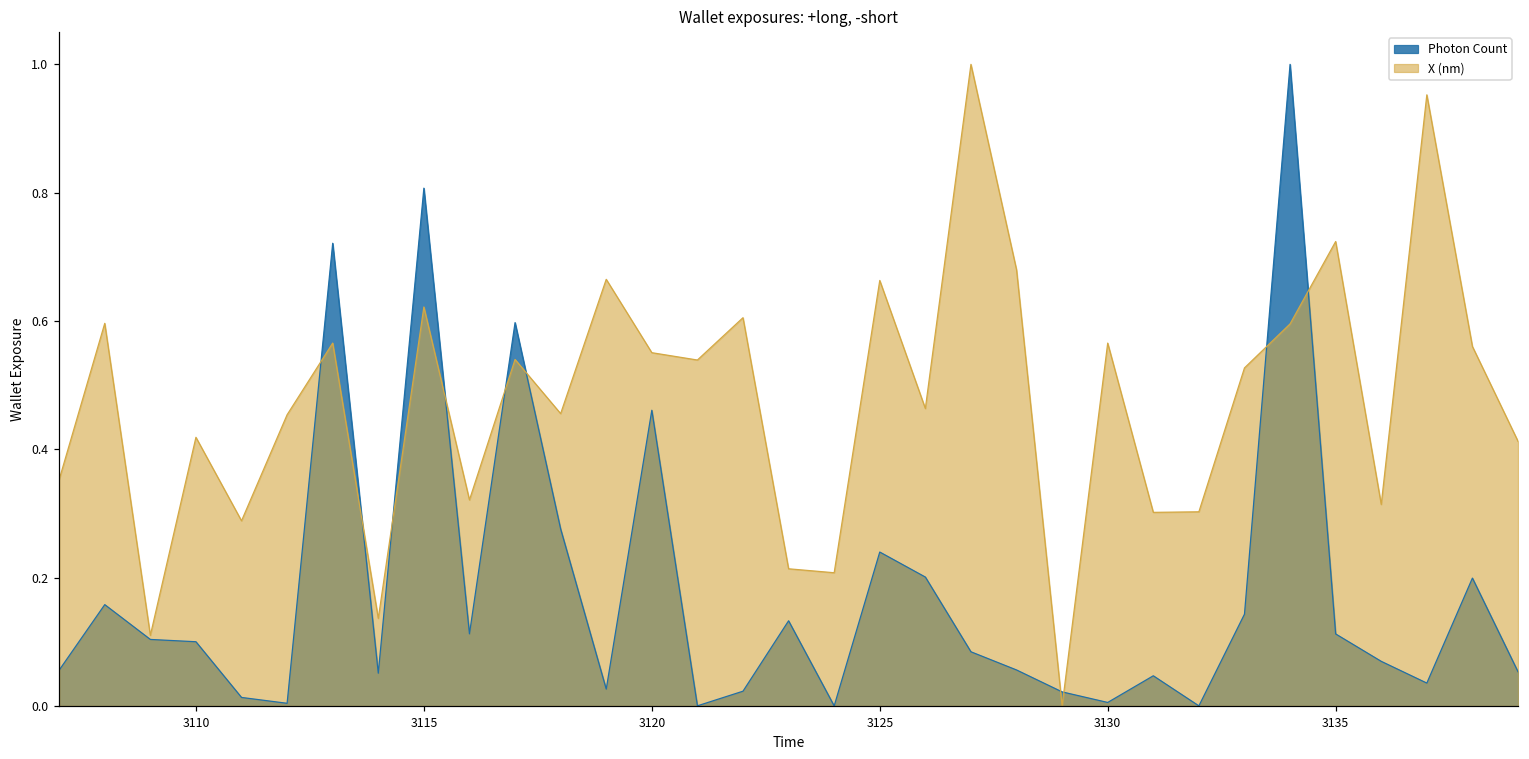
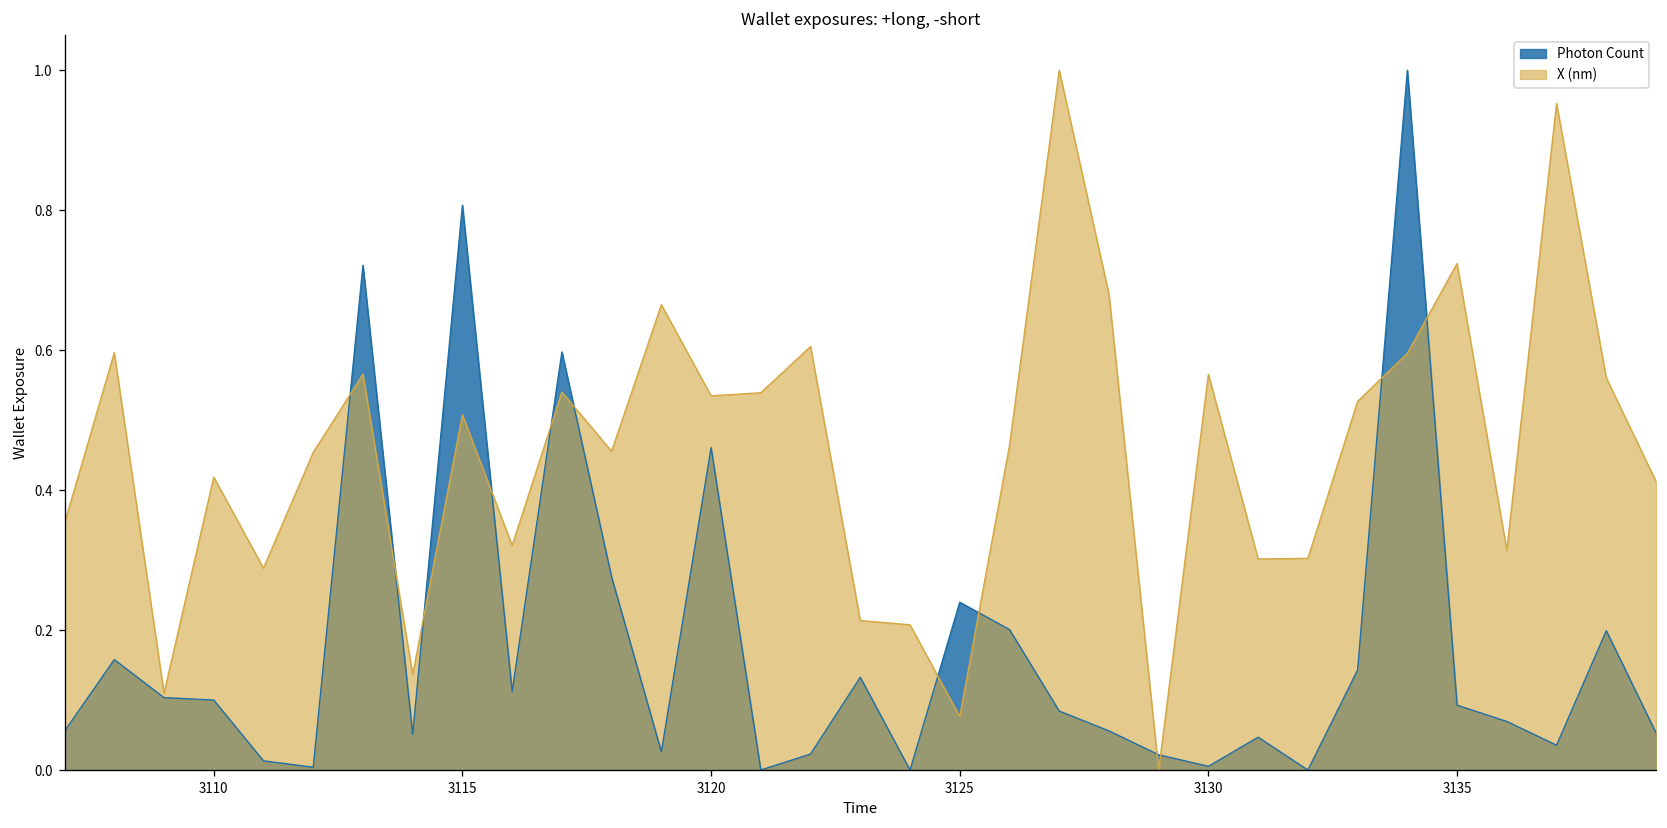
X (nm), 3115: 0.62 -> 0.51
X (nm), 3120: 0.55 -> 0.53
X (nm), 3125: 0.66 -> 0.08
Photon Count, 3135: 0.11 -> 0.09
